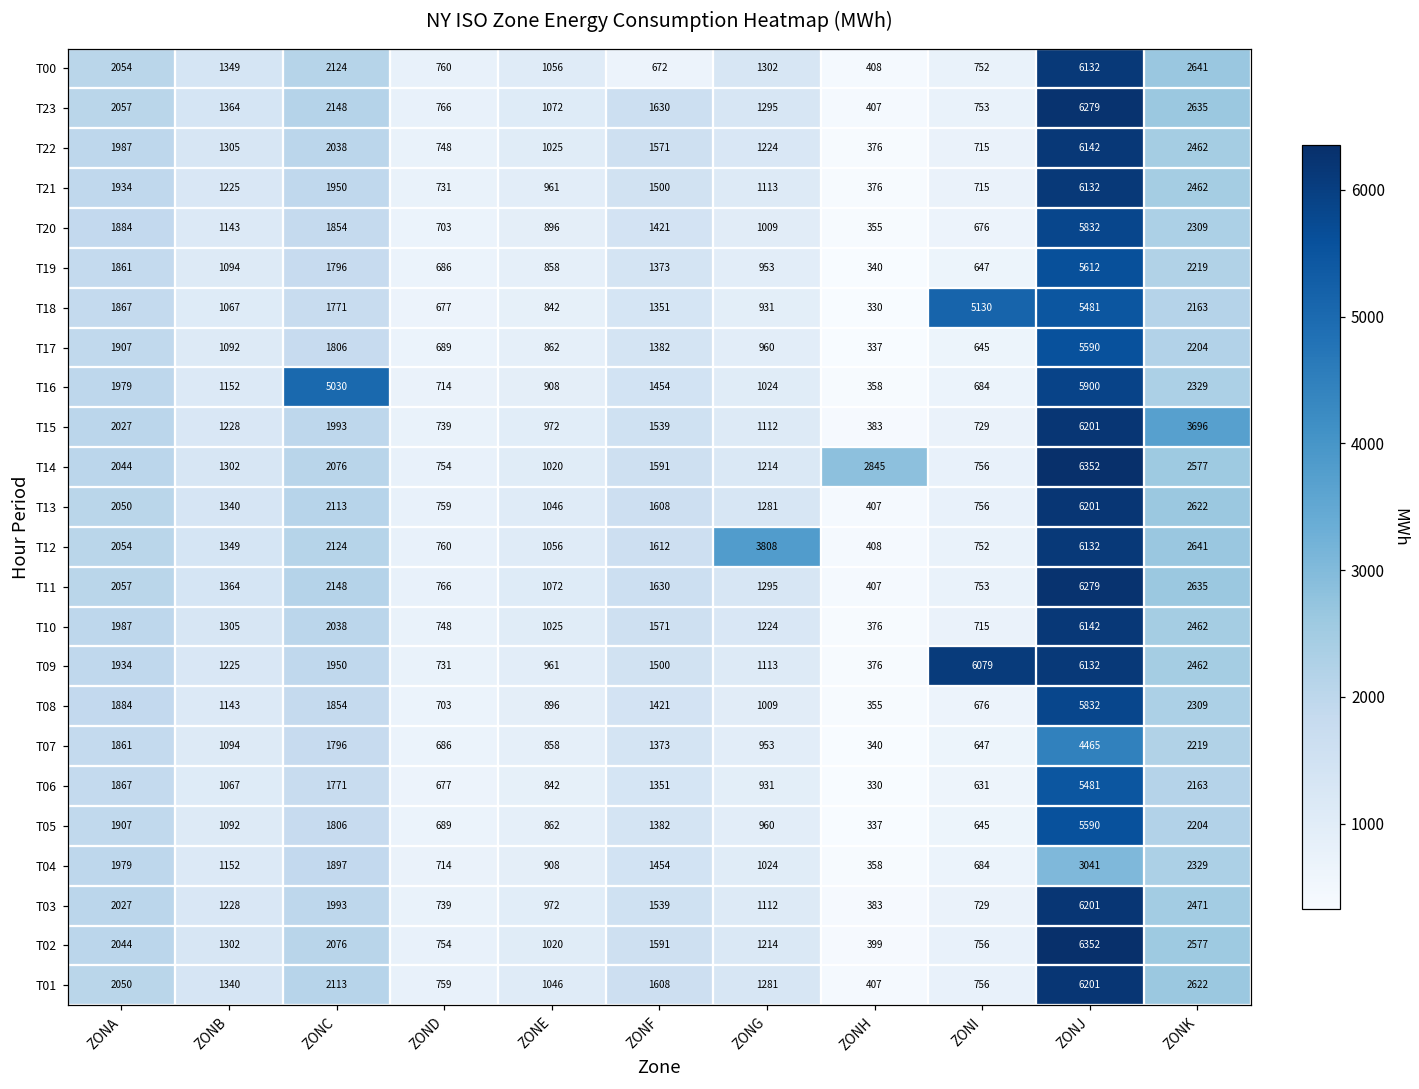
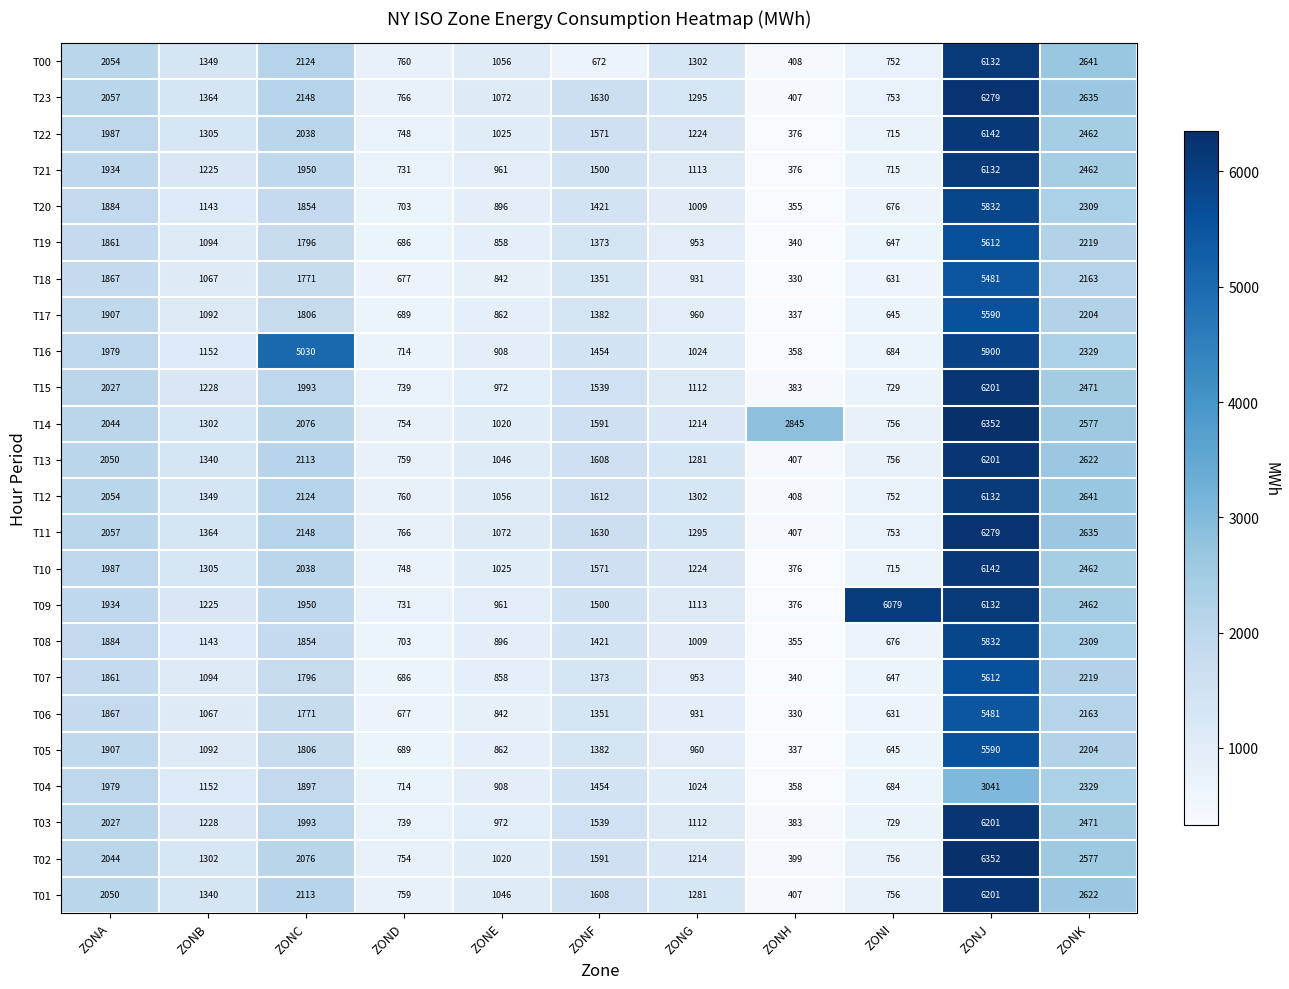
T18, ZONI: 5130 -> 631
T15, ZONK: 3696 -> 2471
T12, ZONG: 3808 -> 1302
T07, ZONJ: 4465 -> 5612
